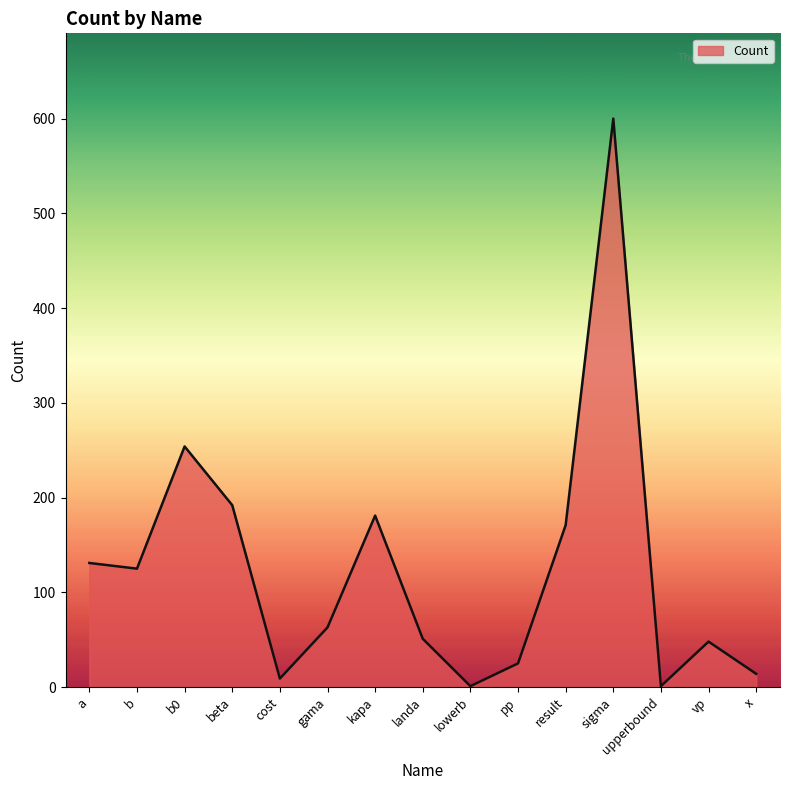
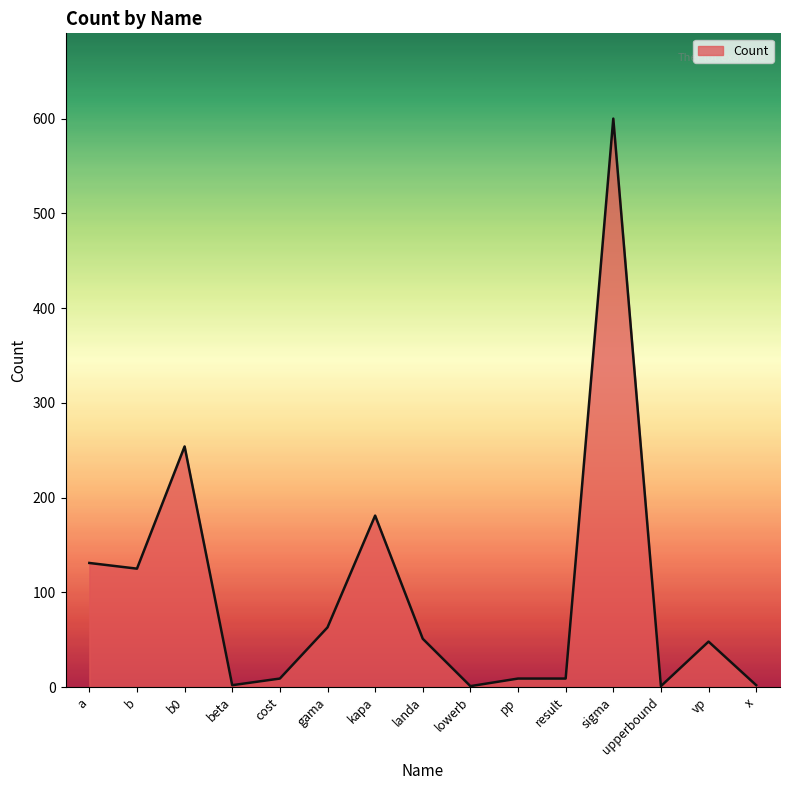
beta: 190 -> 0
pp: 30 -> 10
result: 170 -> 10
x: 10 -> 0
